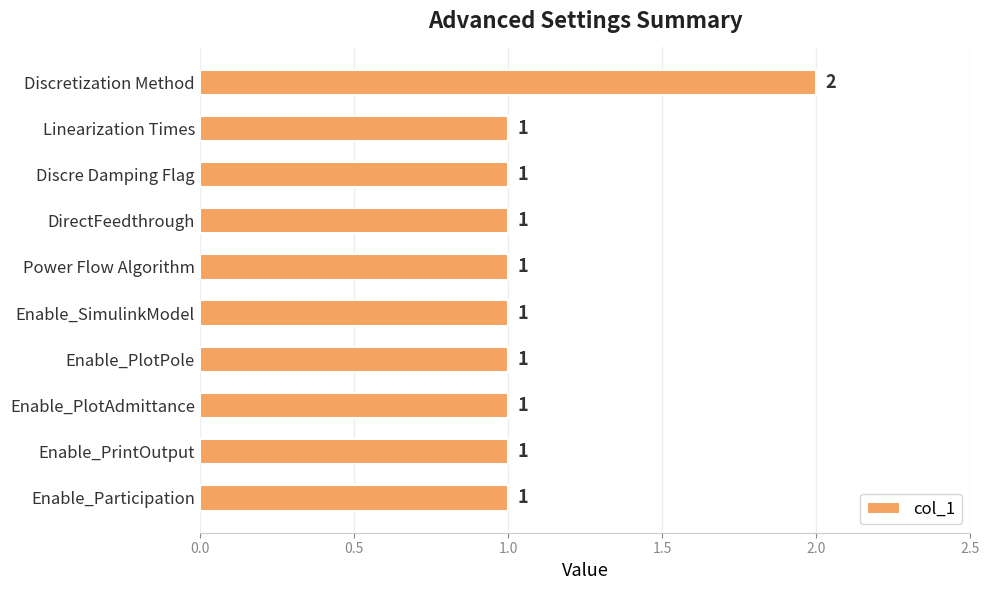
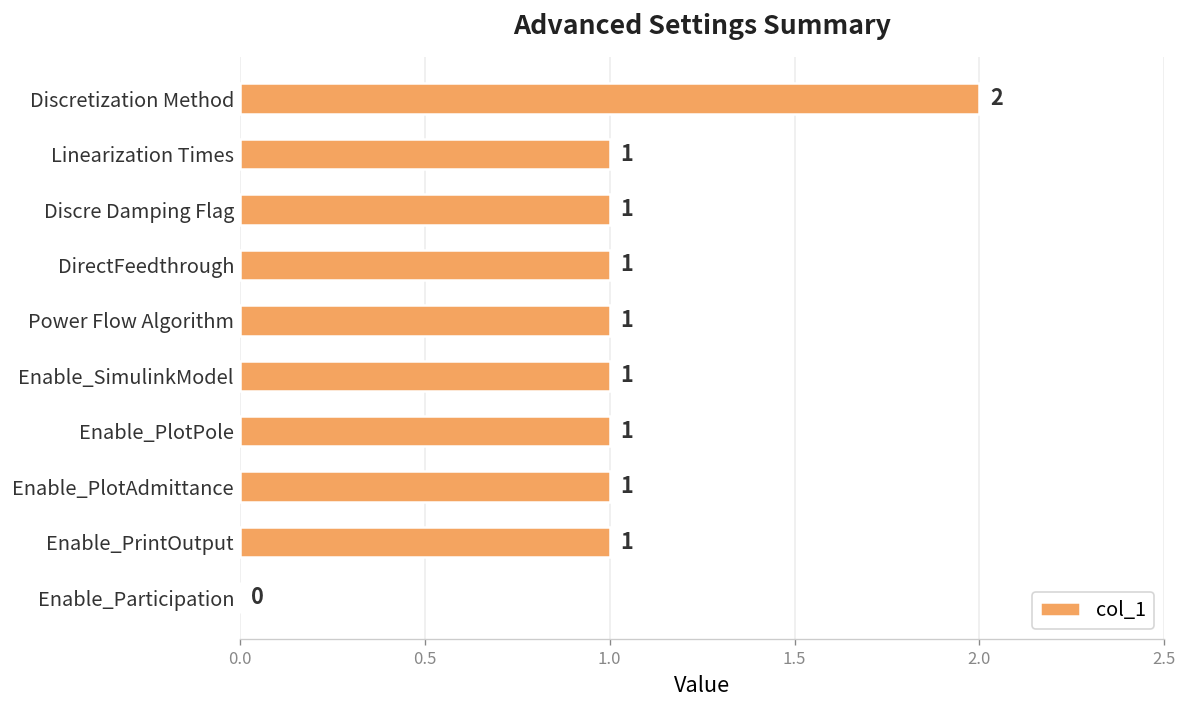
Enable_Participation: 1 -> 0
